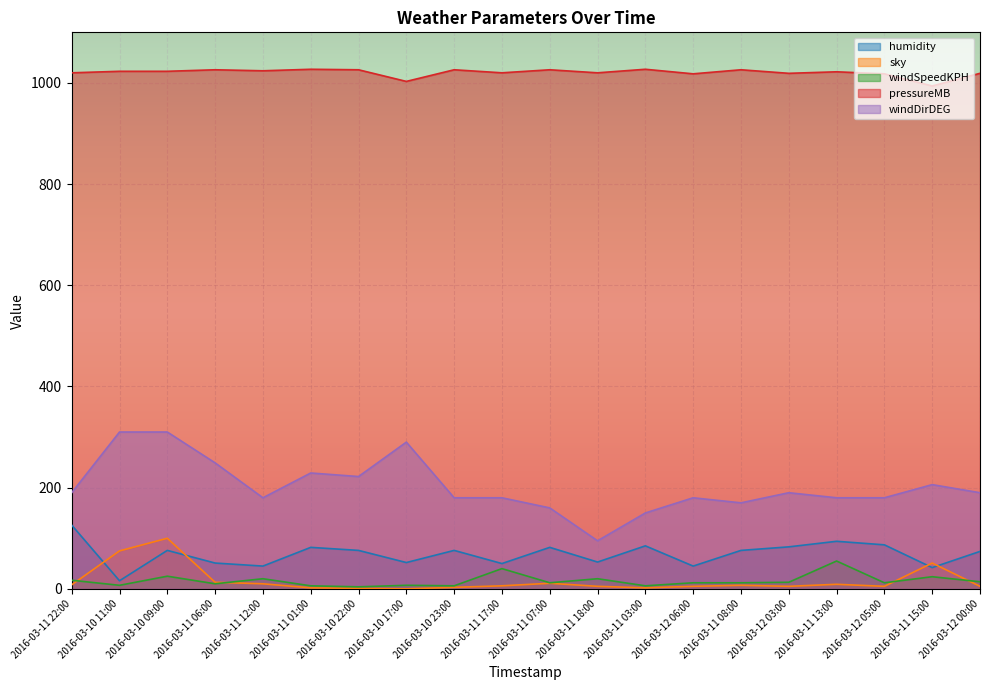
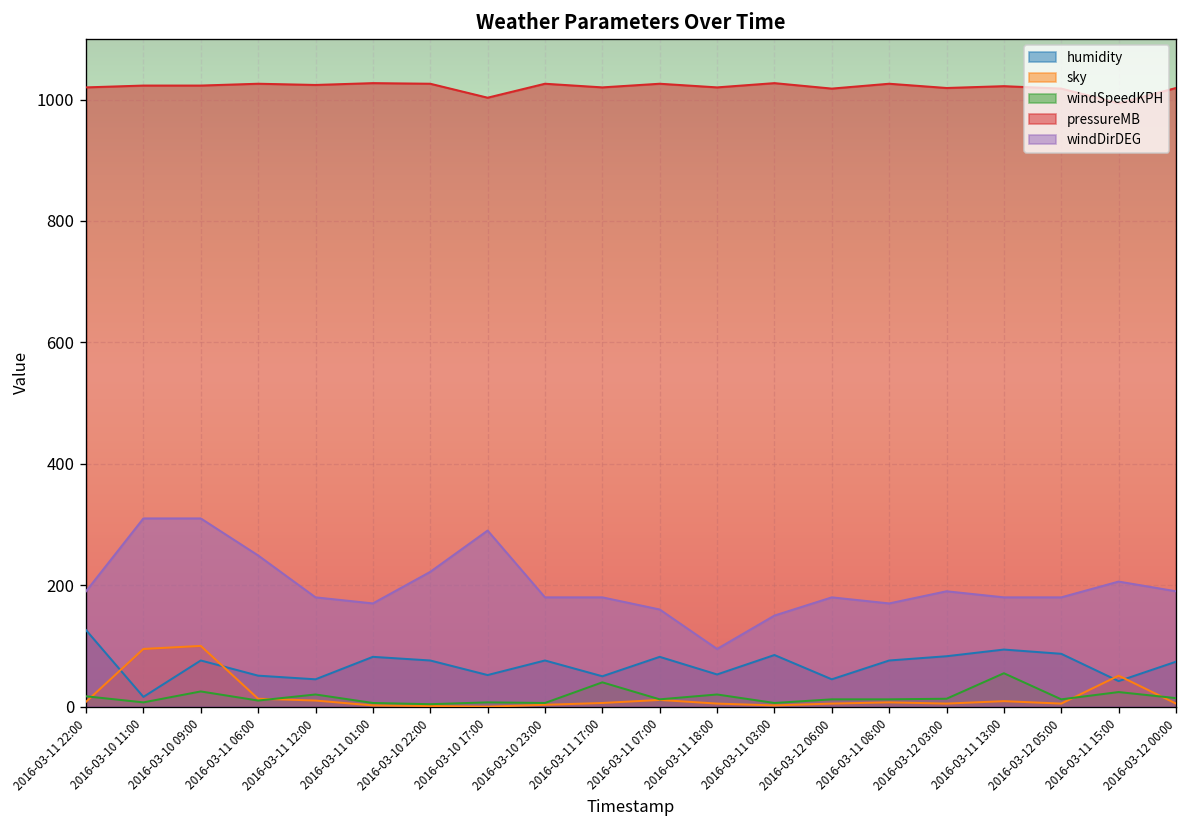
sky, 2016-03-10 11:00: 80 -> 100
windDirDEG, 2016-03-11 01:00: 230 -> 170
